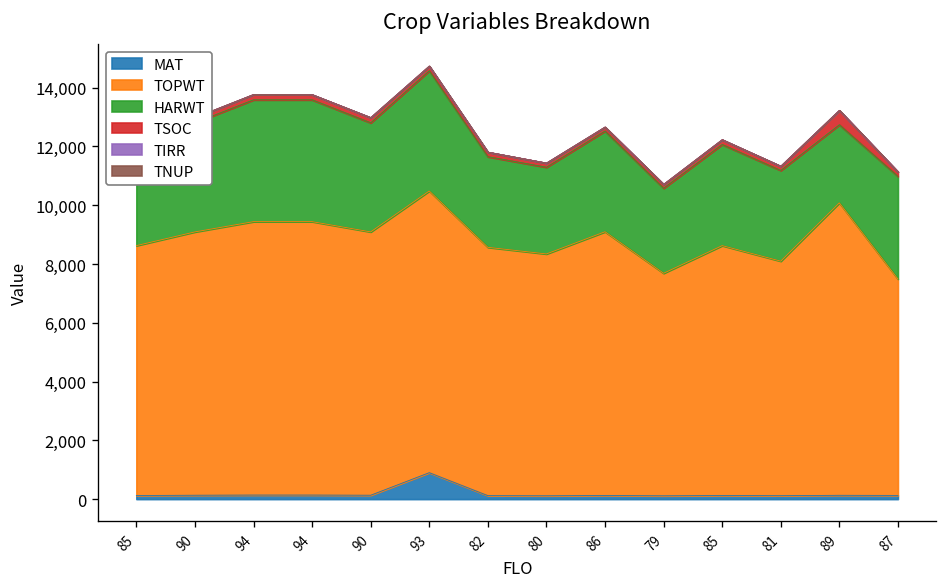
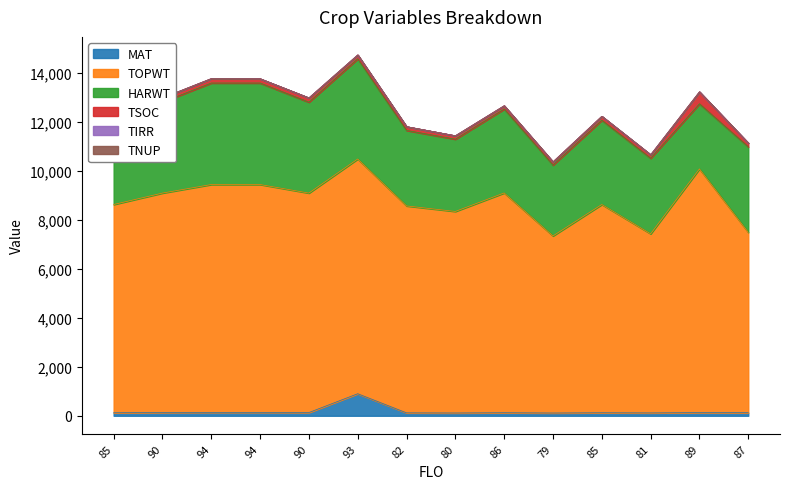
TOPWT, 79: 7,600 -> 7,200
TOPWT, 81: 8,000 -> 7,300
